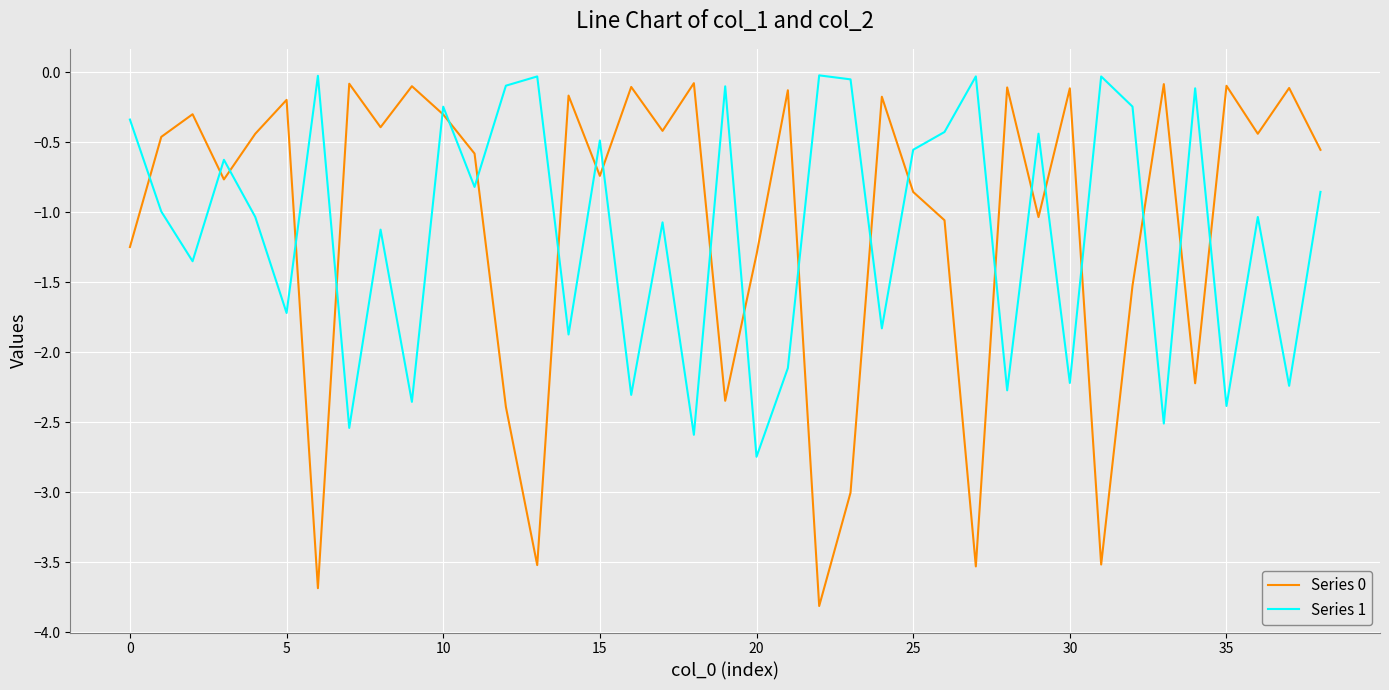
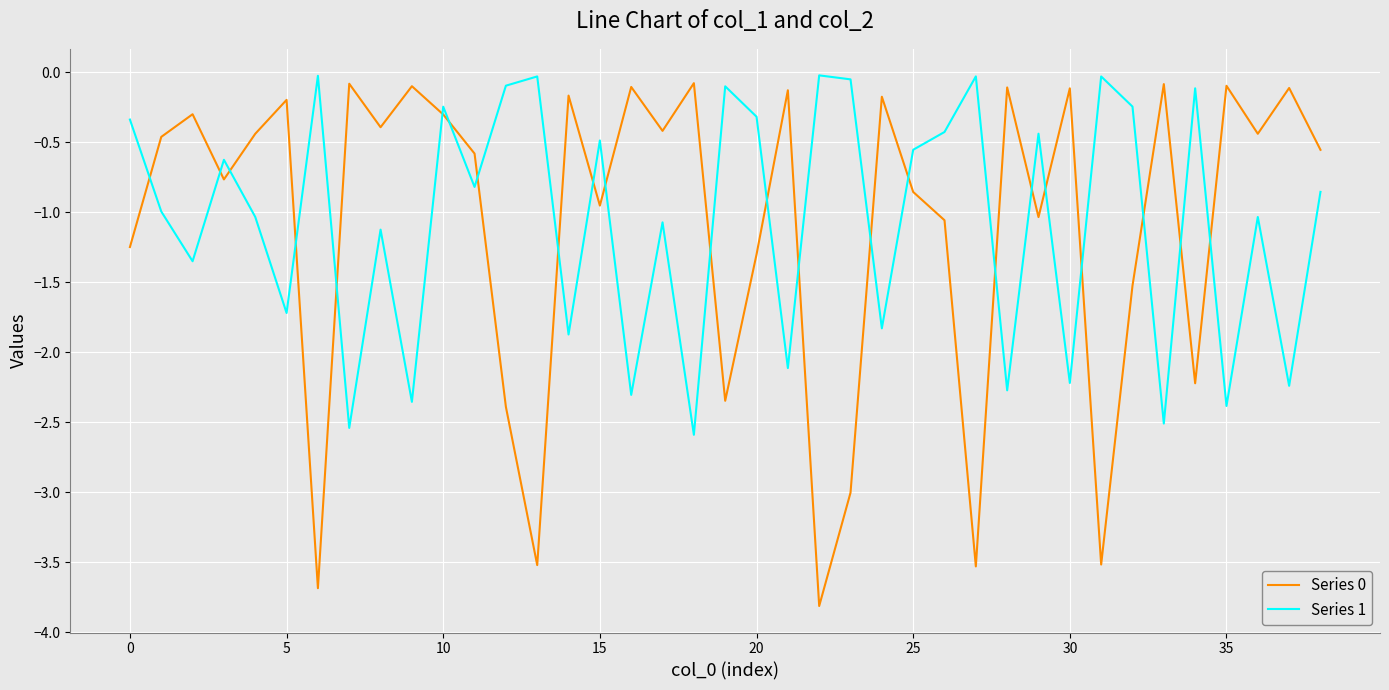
Series 0, 15: -0.74 -> -0.95
Series 1, 20: -2.75 -> -0.32
